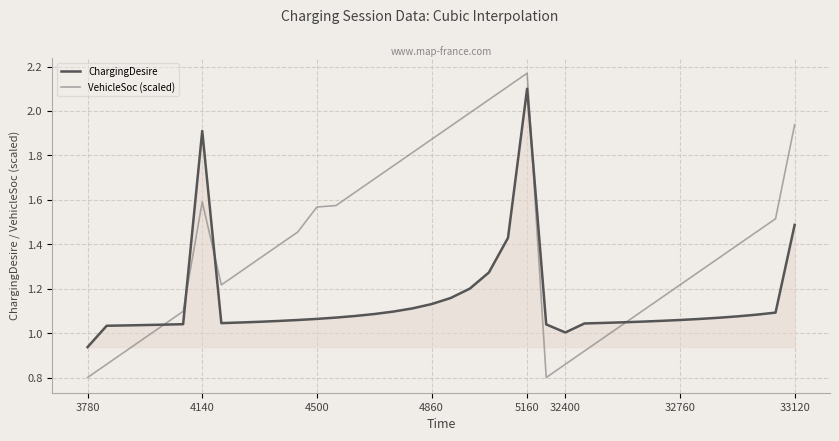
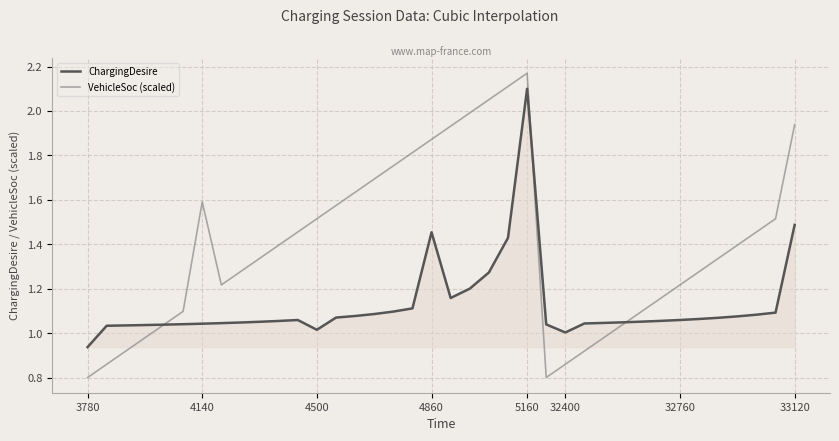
ChargingDesire, 4140: 1.91 -> 1.04
ChargingDesire, 4500: 1.06 -> 1.01
VehicleSoc (scaled), 4500: 1.57 -> 1.51
ChargingDesire, 4860: 1.13 -> 1.45
